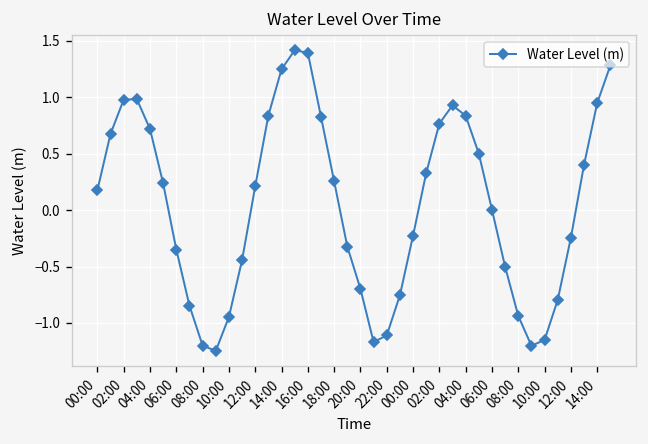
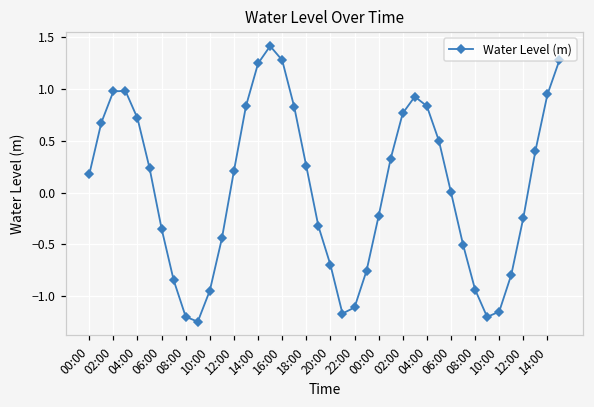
16:00: 1.4 -> 1.3
